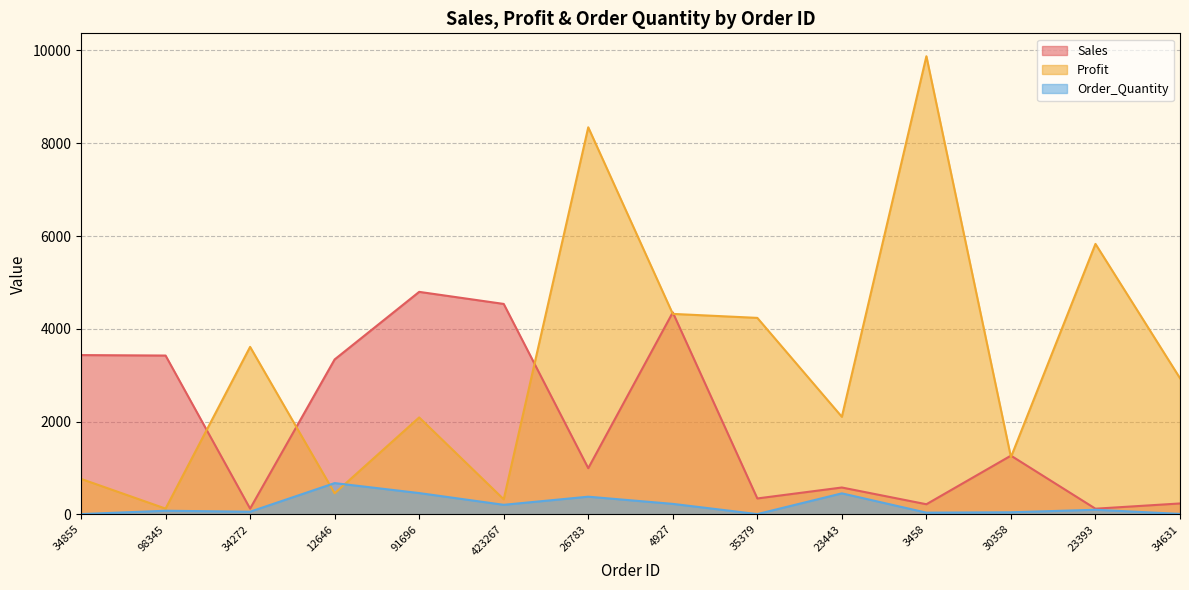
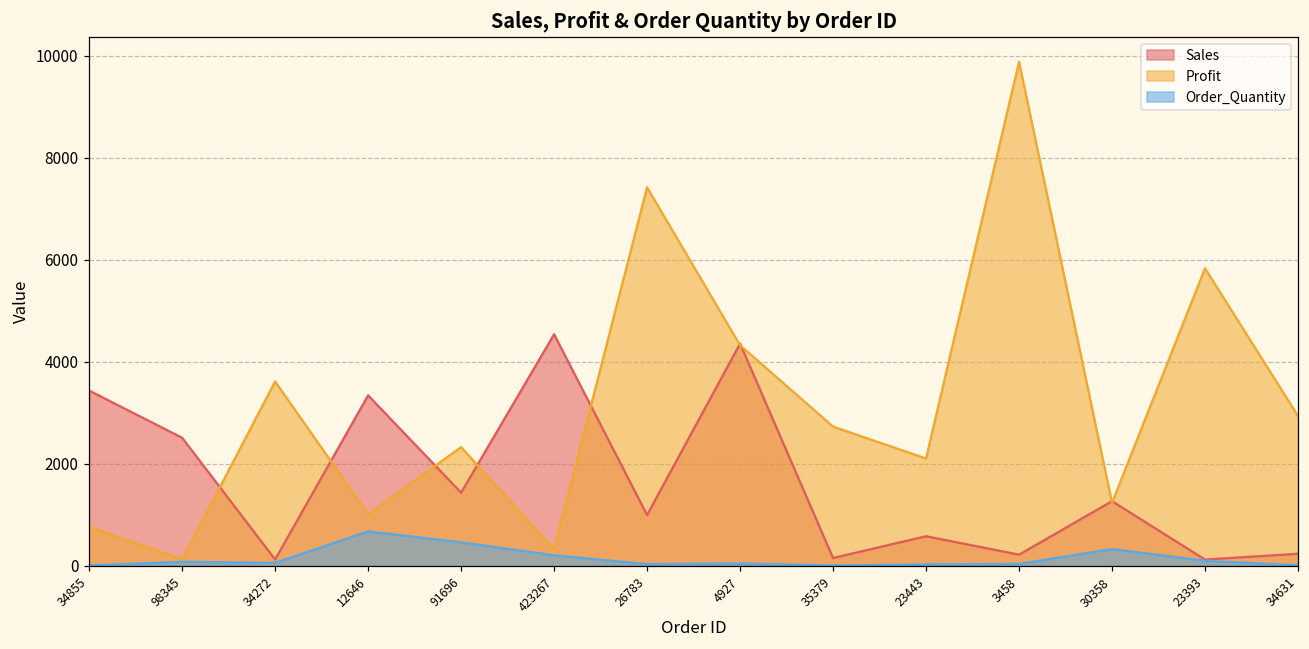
Sales, 98345: 3400 -> 2500
Profit, 12646: 500 -> 1000
Sales, 91696: 4800 -> 1400
Profit, 91696: 2100 -> 2300
Profit, 26783: 8300 -> 7400
Order_Quantity, 26783: 400 -> 0
Order_Quantity, 4927: 200 -> 0
Sales, 35379: 300 -> 200
Profit, 35379: 4200 -> 2700
Order_Quantity, 23443: 500 -> 0
Order_Quantity, 30358: 0 -> 300
